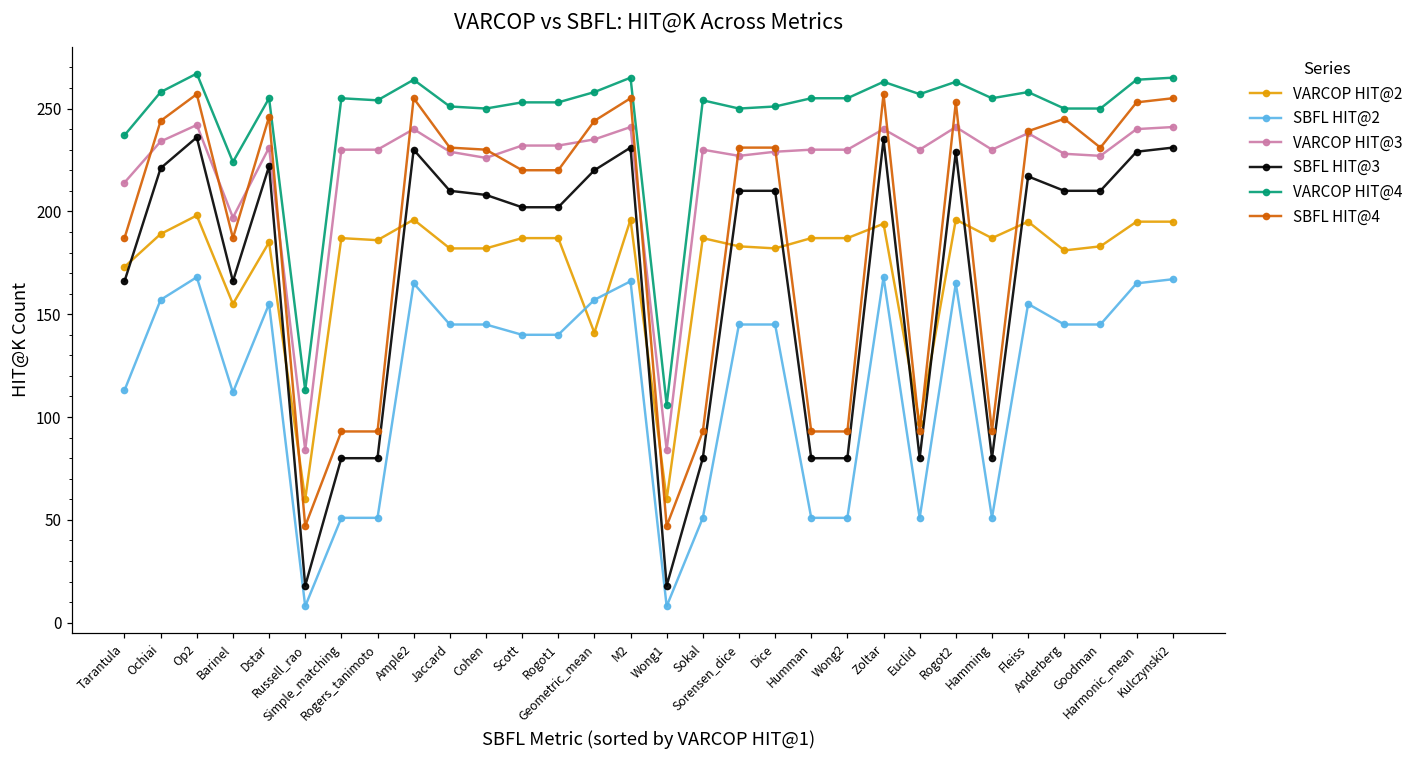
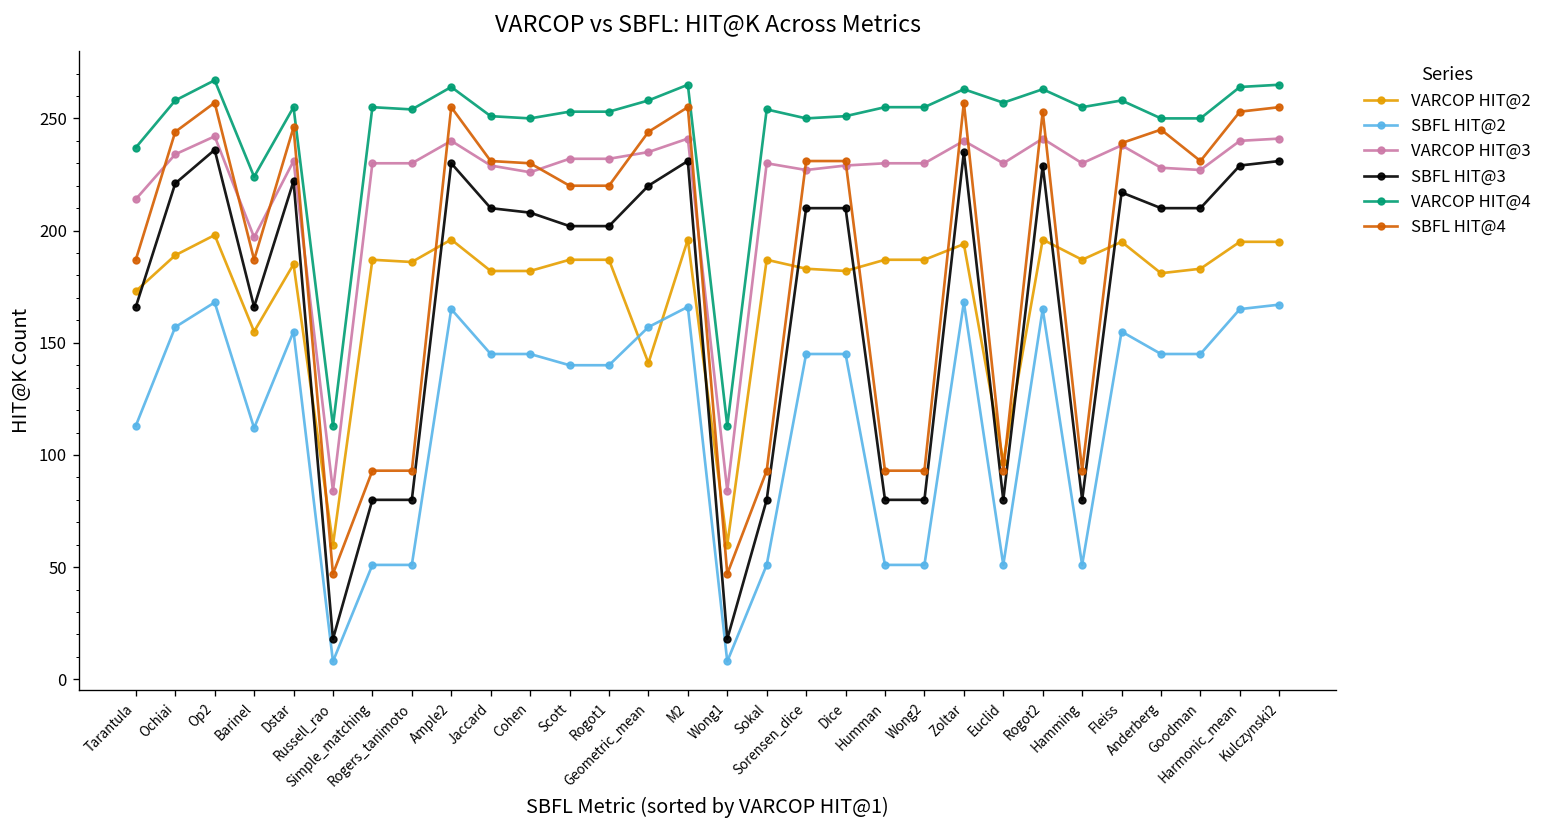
VARCOP HIT@4, Wong1: 106 -> 113
